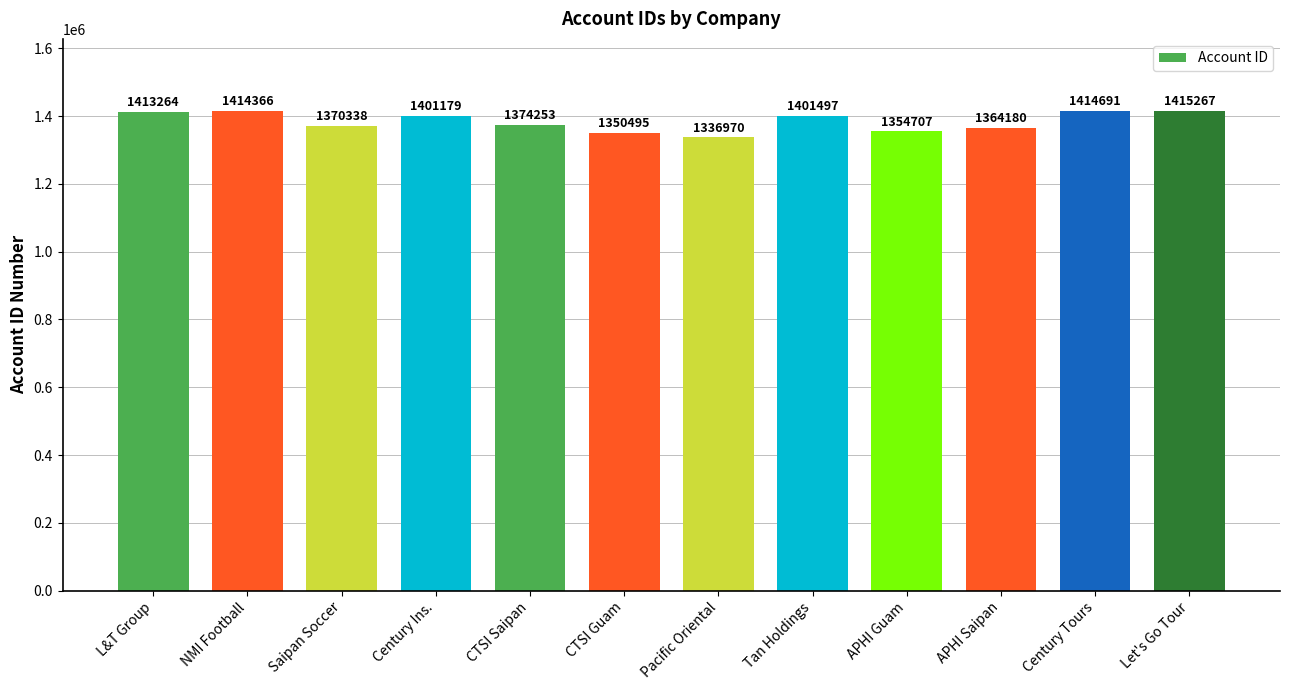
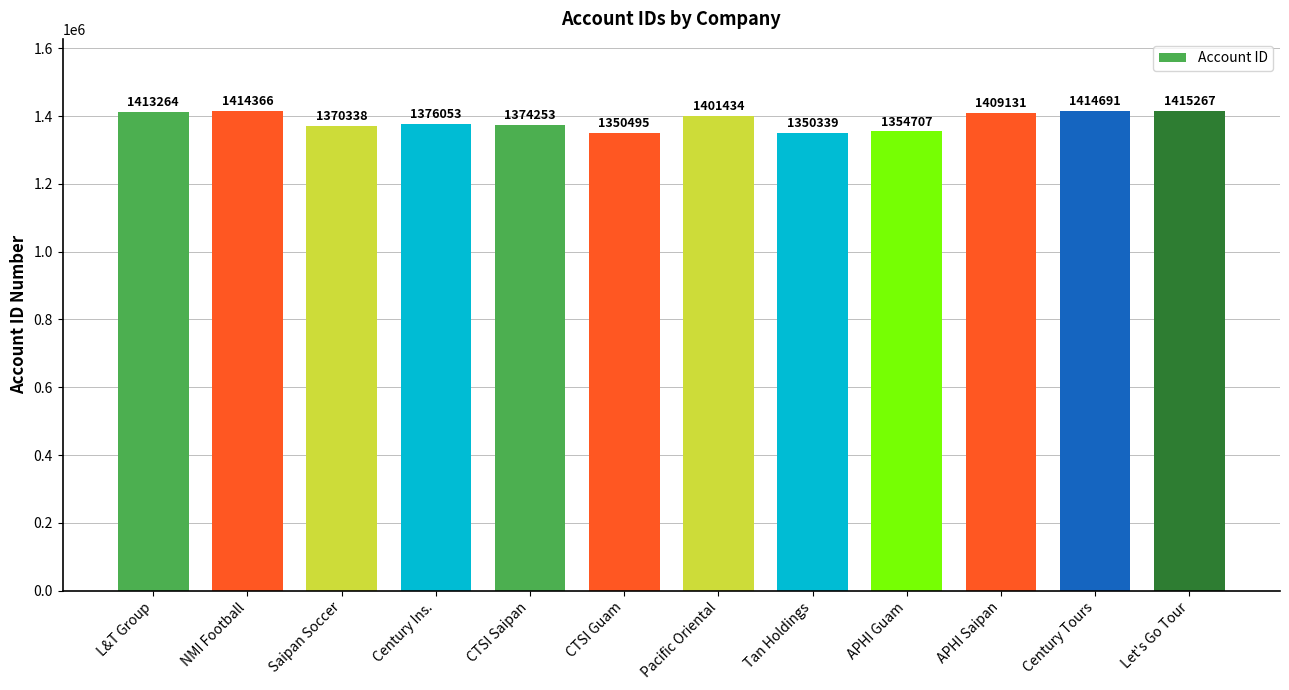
Century Ins.: 1401179 -> 1376053
Pacific Oriental: 1336970 -> 1401434
Tan Holdings: 1401497 -> 1350339
APHI Saipan: 1364180 -> 1409131
